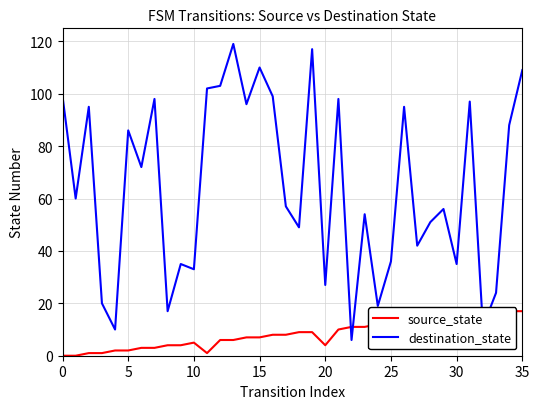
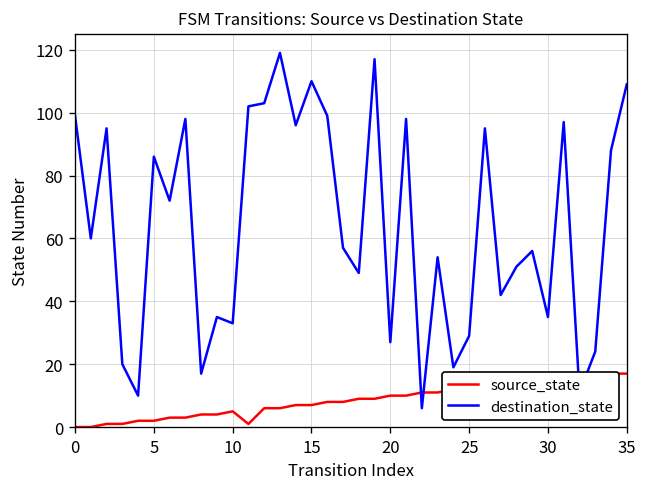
source_state, 20: 4 -> 10
destination_state, 25: 36 -> 29
